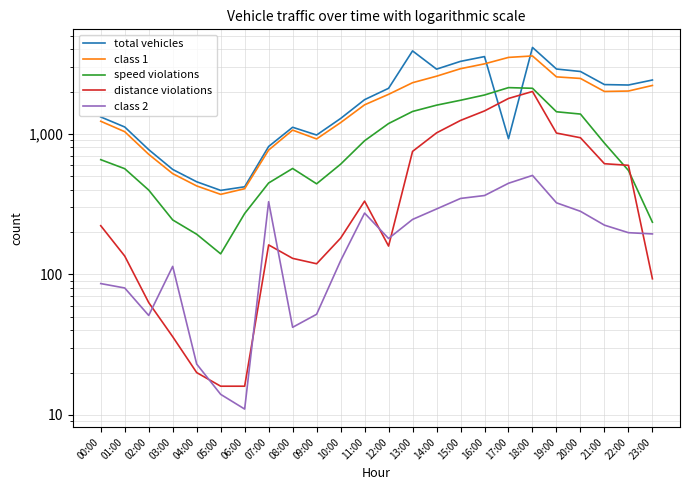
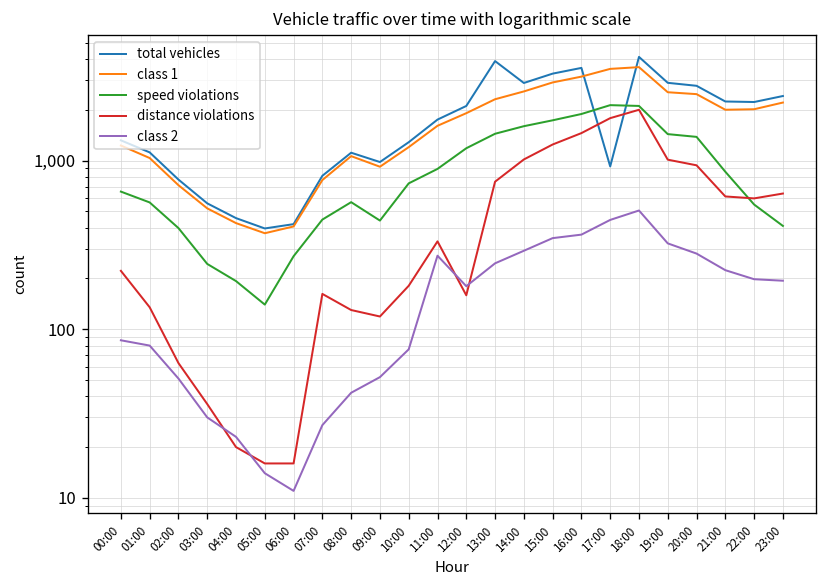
class 2, 03:00: 110 -> 30
class 2, 07:00: 330 -> 27
speed violations, 10:00: 610 -> 700
class 2, 10:00: 130 -> 80
speed violations, 23:00: 240 -> 410
distance violations, 23:00: 90 -> 600
